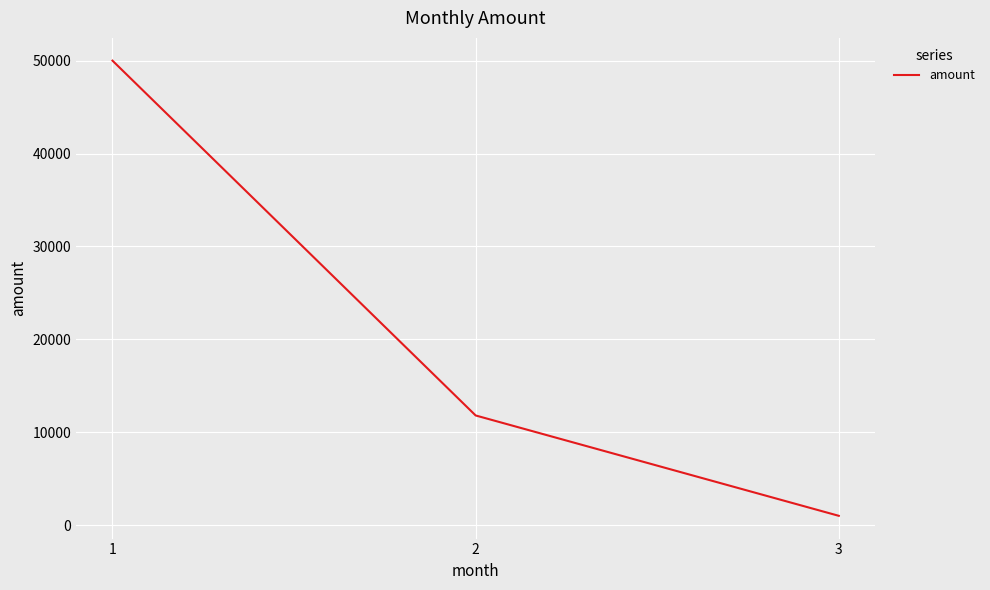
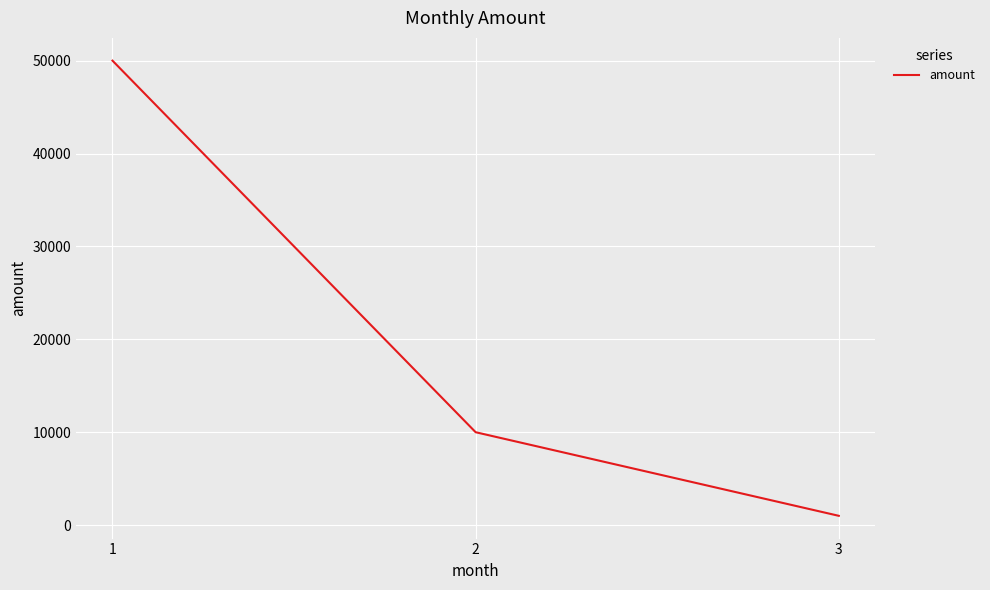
2: 12000 -> 10000
